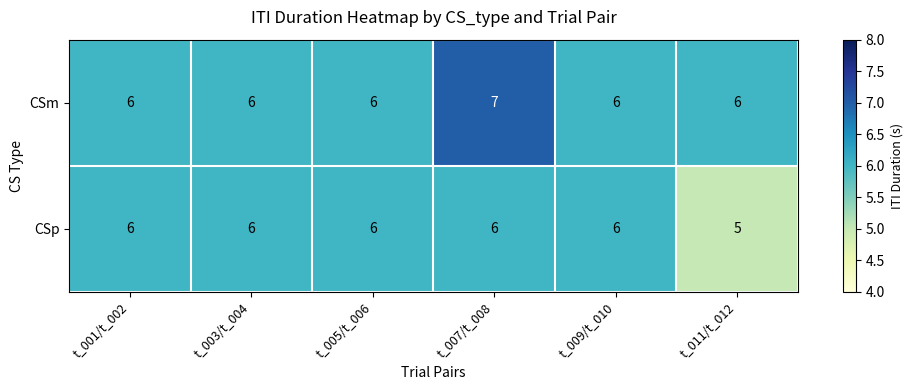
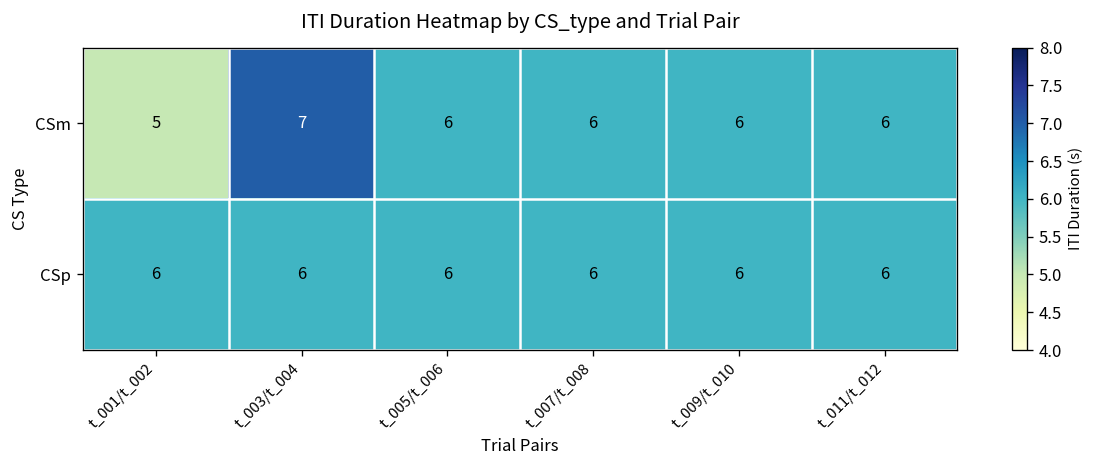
CSm, t_001/t_002: 6 -> 5
CSm, t_003/t_004: 6 -> 7
CSm, t_007/t_008: 7 -> 6
CSp, t_011/t_012: 5 -> 6
